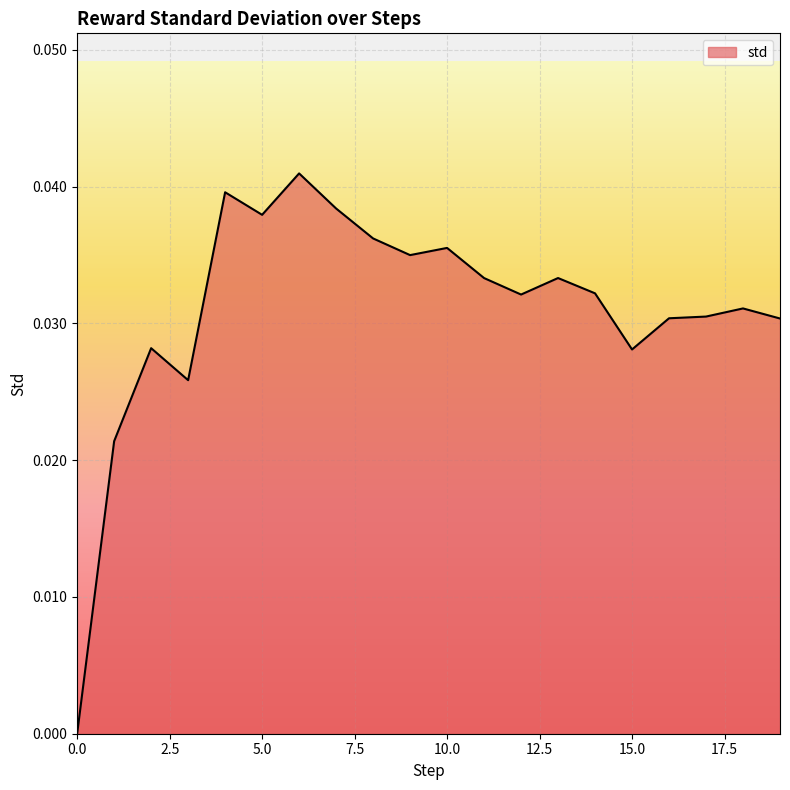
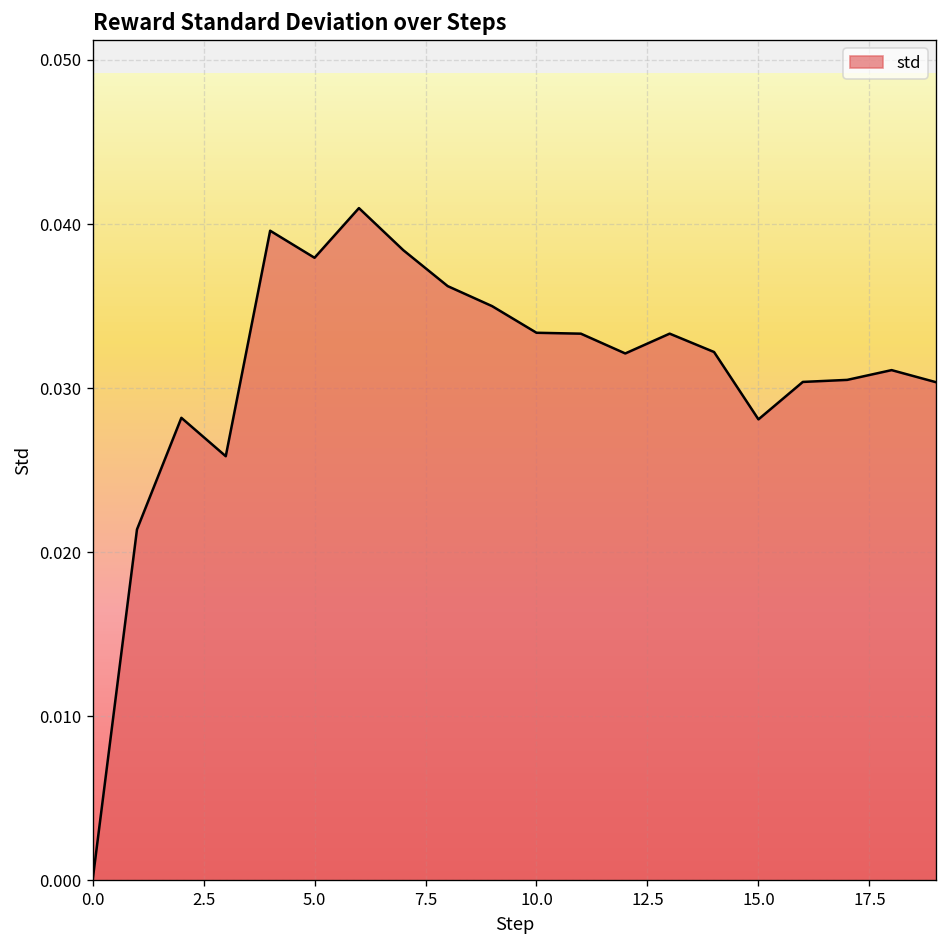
10.0: 0.0355 -> 0.0334
